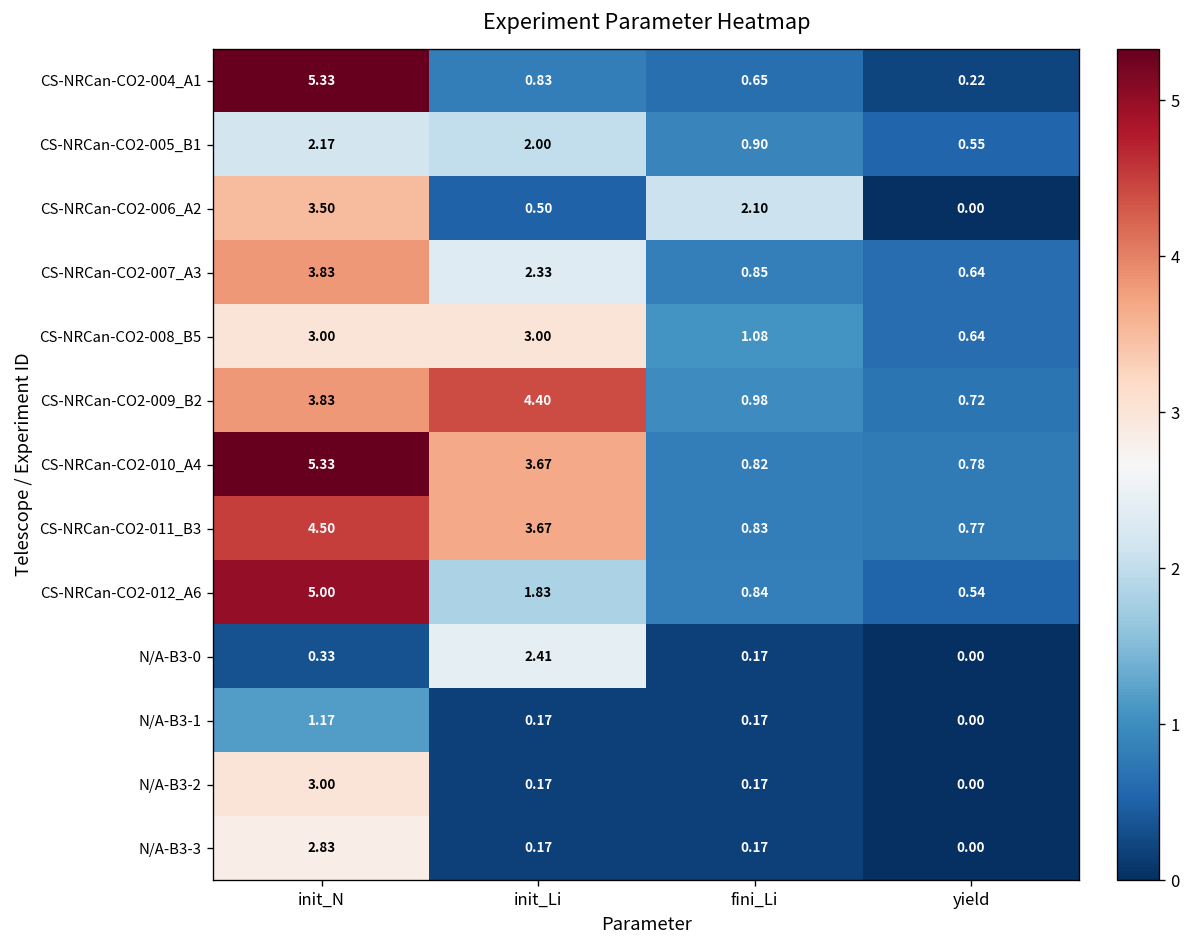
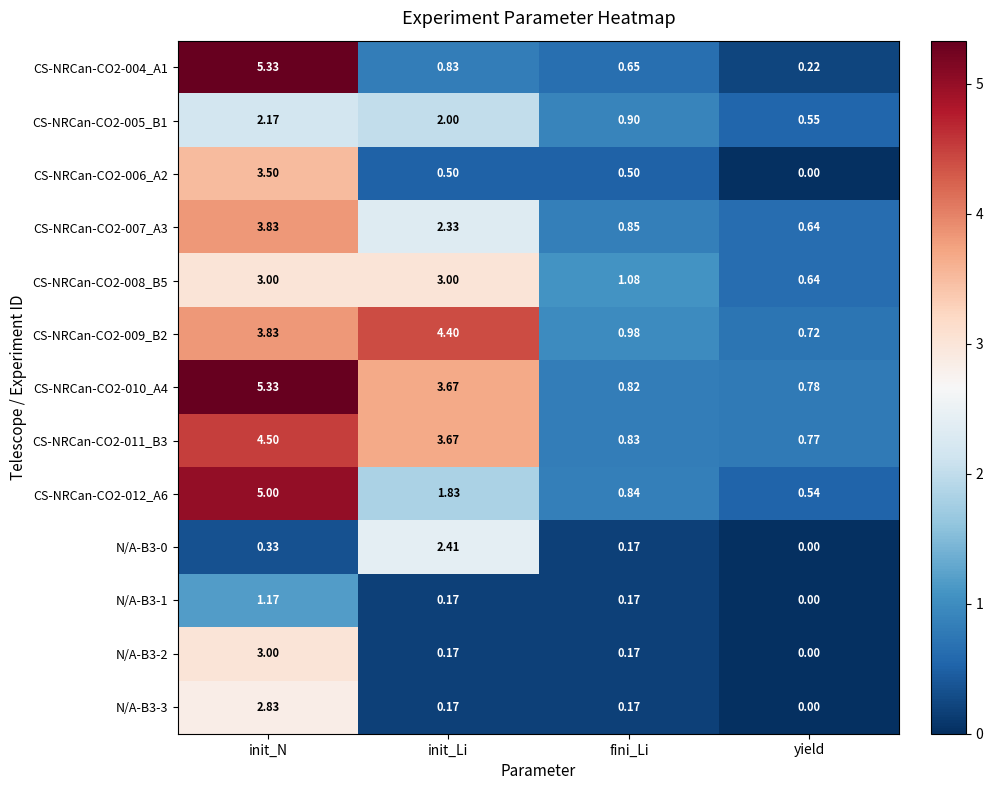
CS-NRCan-CO2-006_A2, fini_Li: 2.10 -> 0.50
